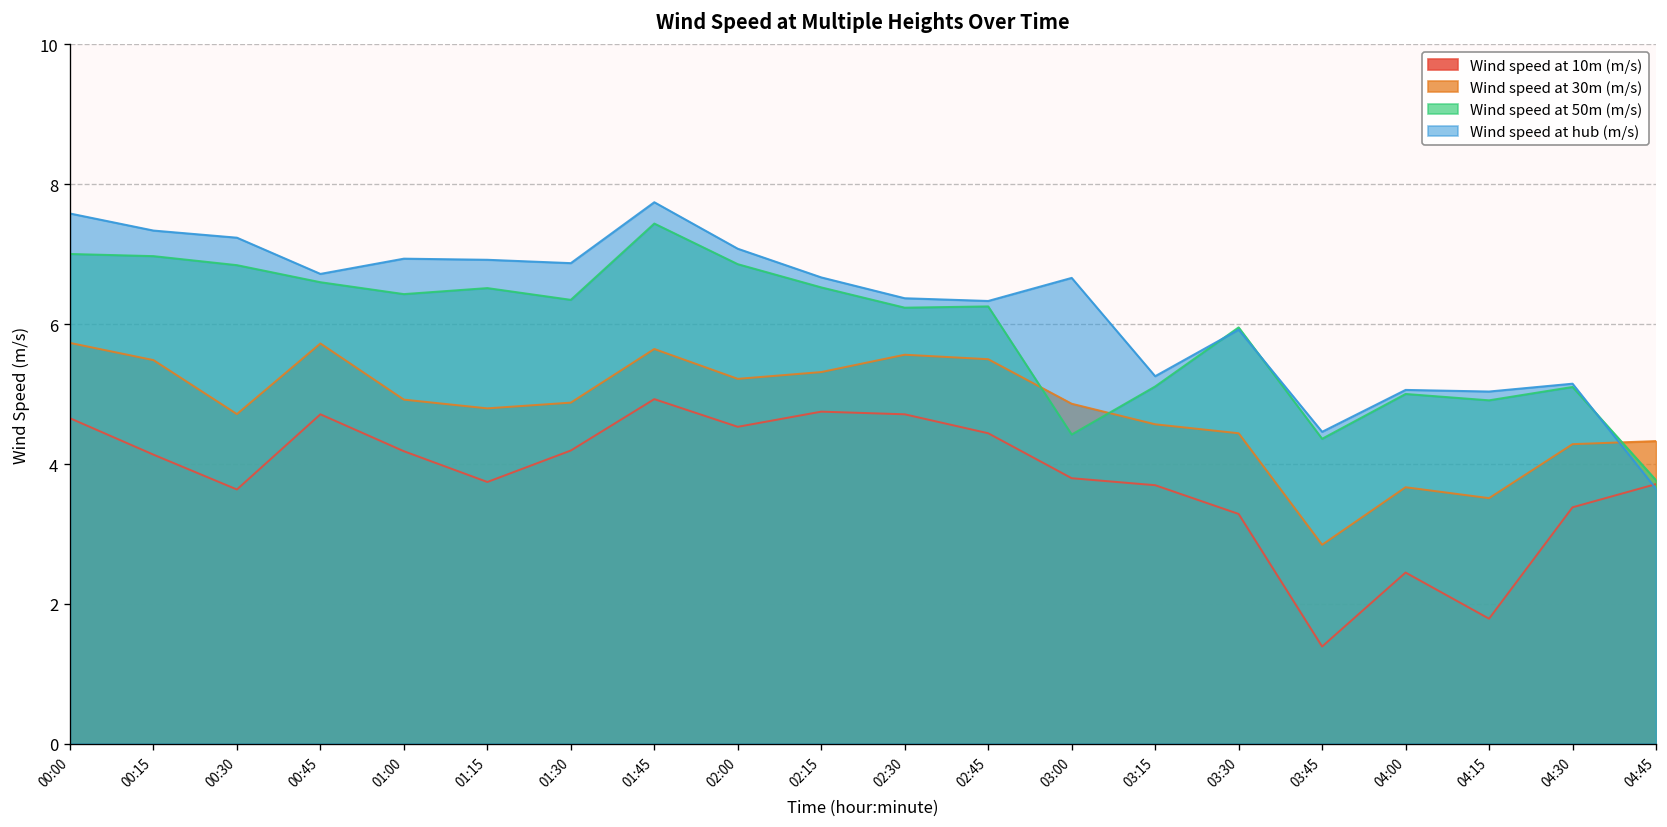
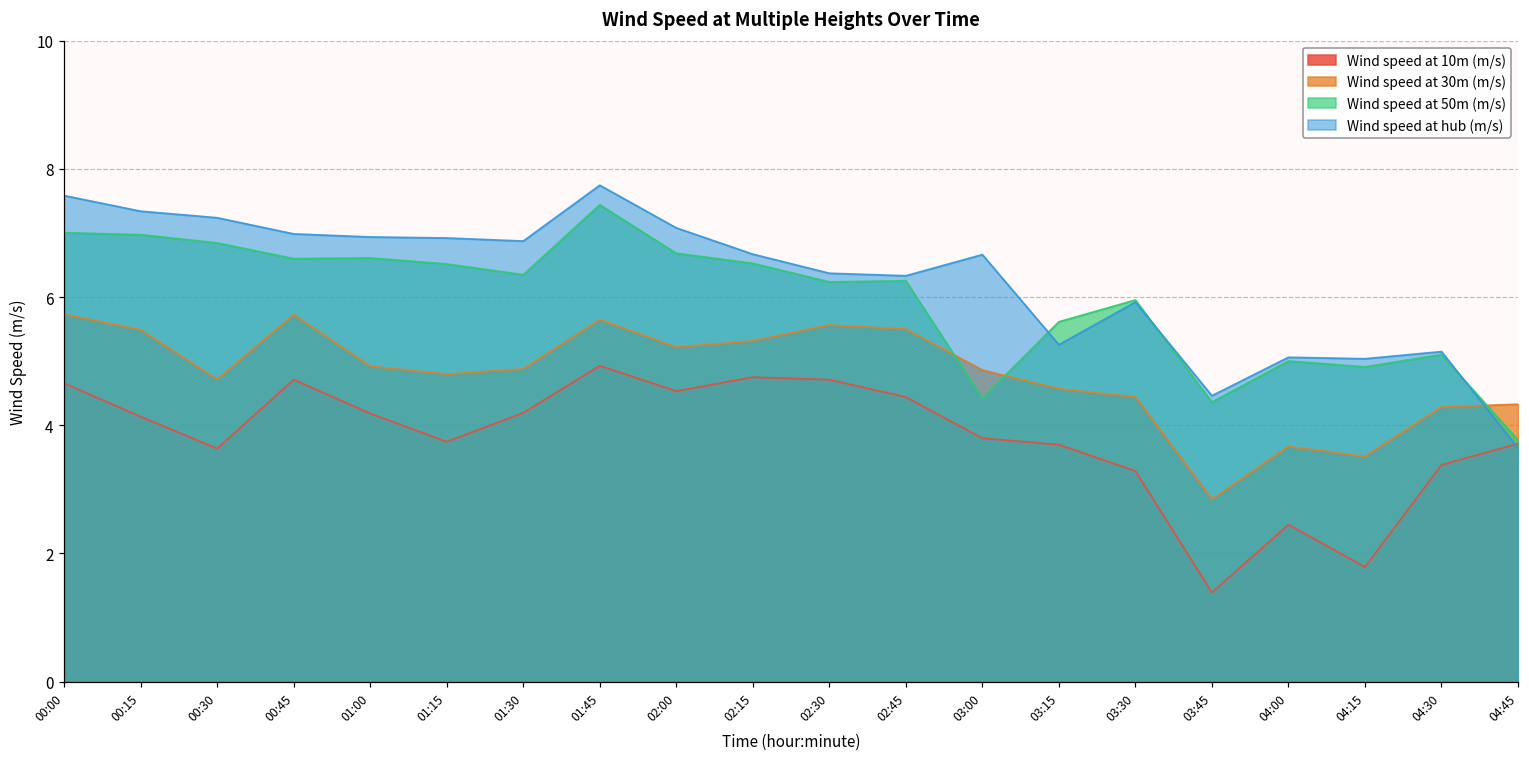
Wind speed at hub (m/s), 00:45: 6.7 -> 7.0
Wind speed at 50m (m/s), 01:00: 6.4 -> 6.6
Wind speed at 50m (m/s), 02:00: 6.9 -> 6.7
Wind speed at 50m (m/s), 03:15: 5.1 -> 5.6
